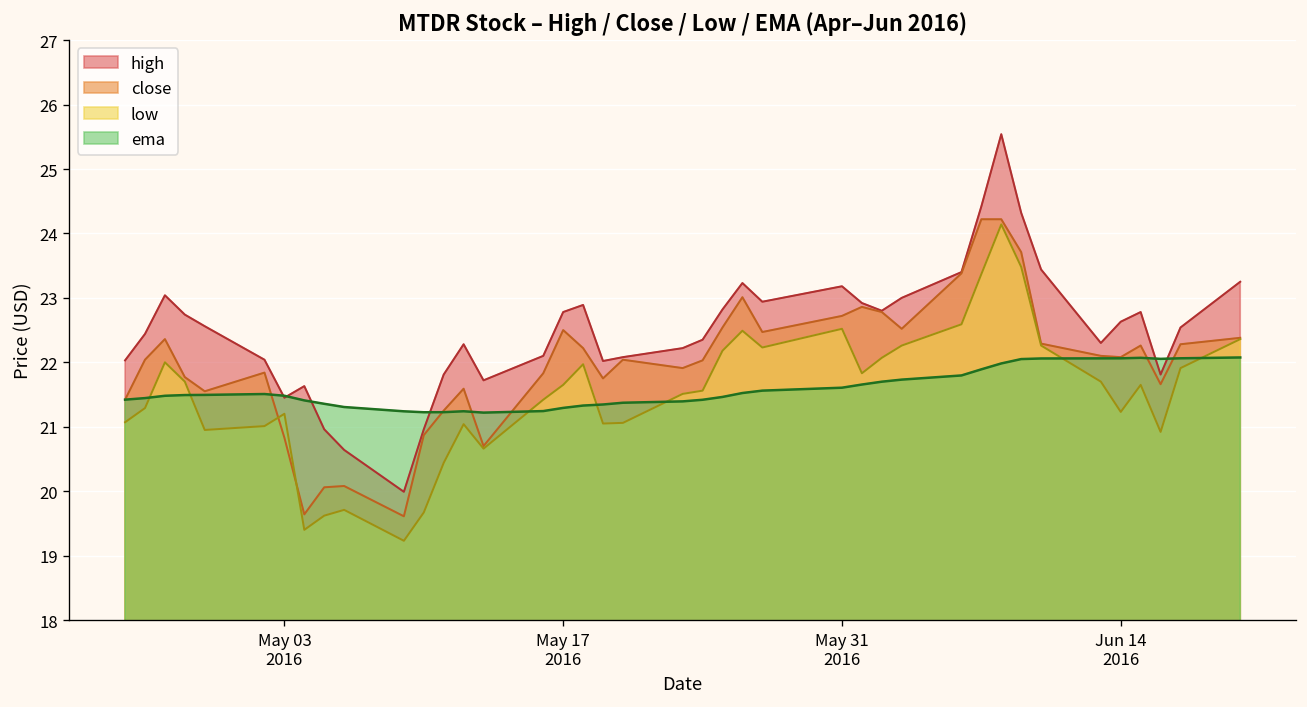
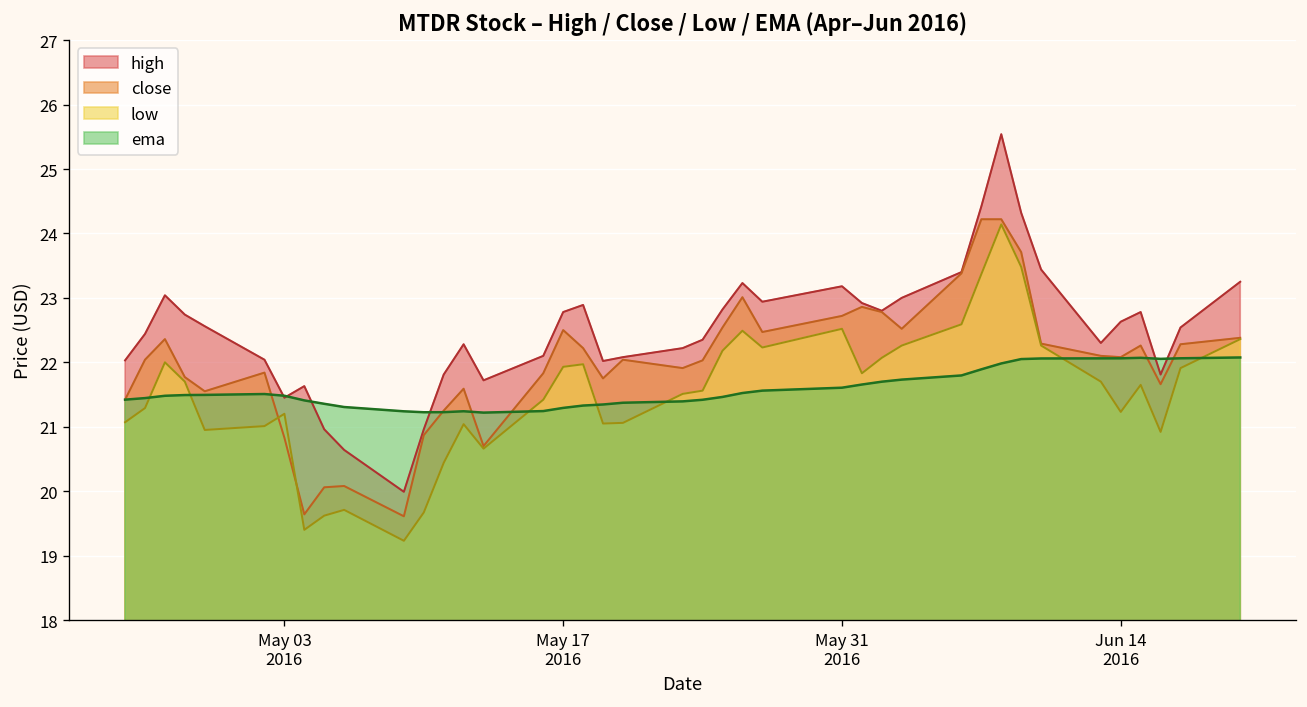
low, May 17 2016: 21.7 -> 21.9
